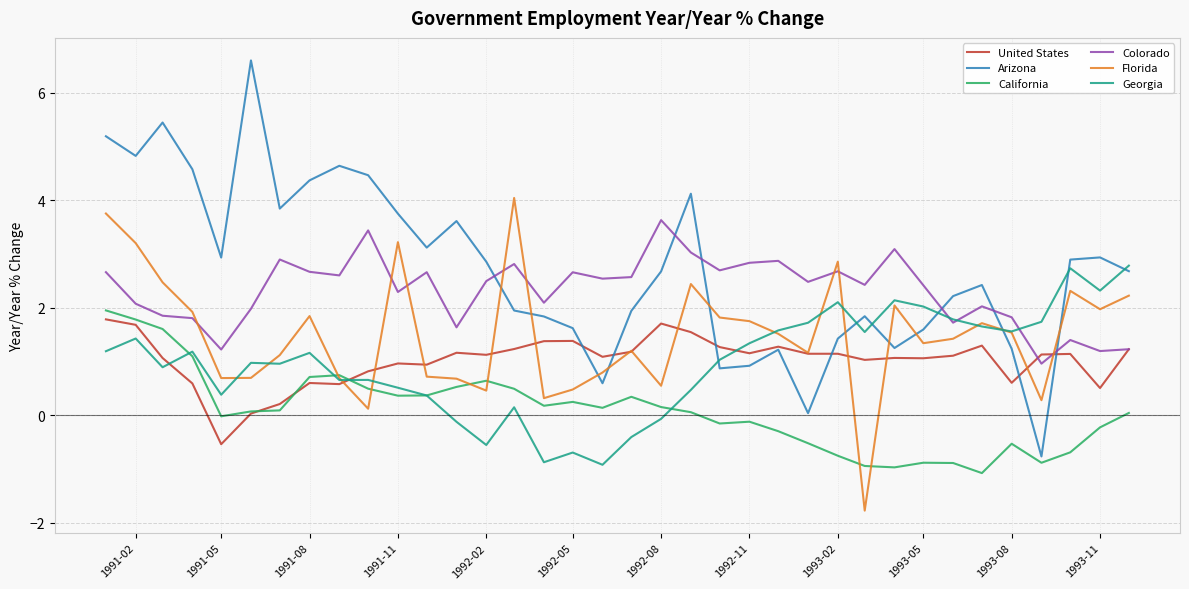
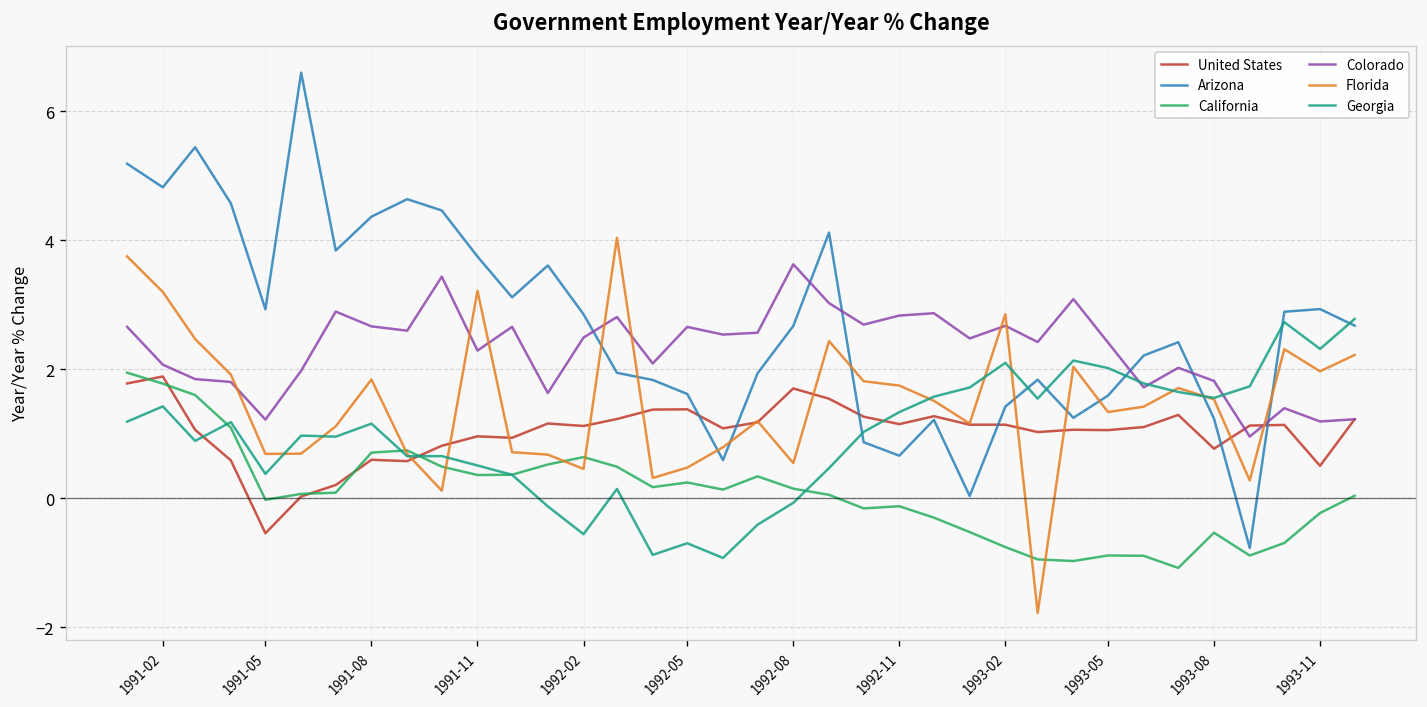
United States, 1991-02: 1.7 -> 1.9
Arizona, 1992-11: 0.9 -> 0.7
United States, 1993-08: 0.6 -> 0.8
